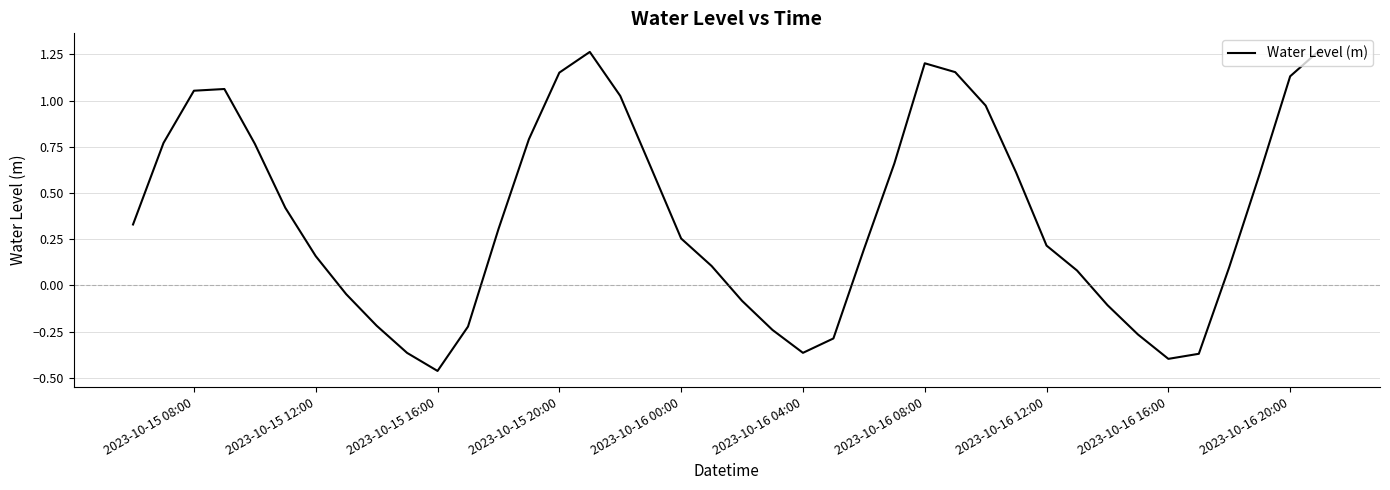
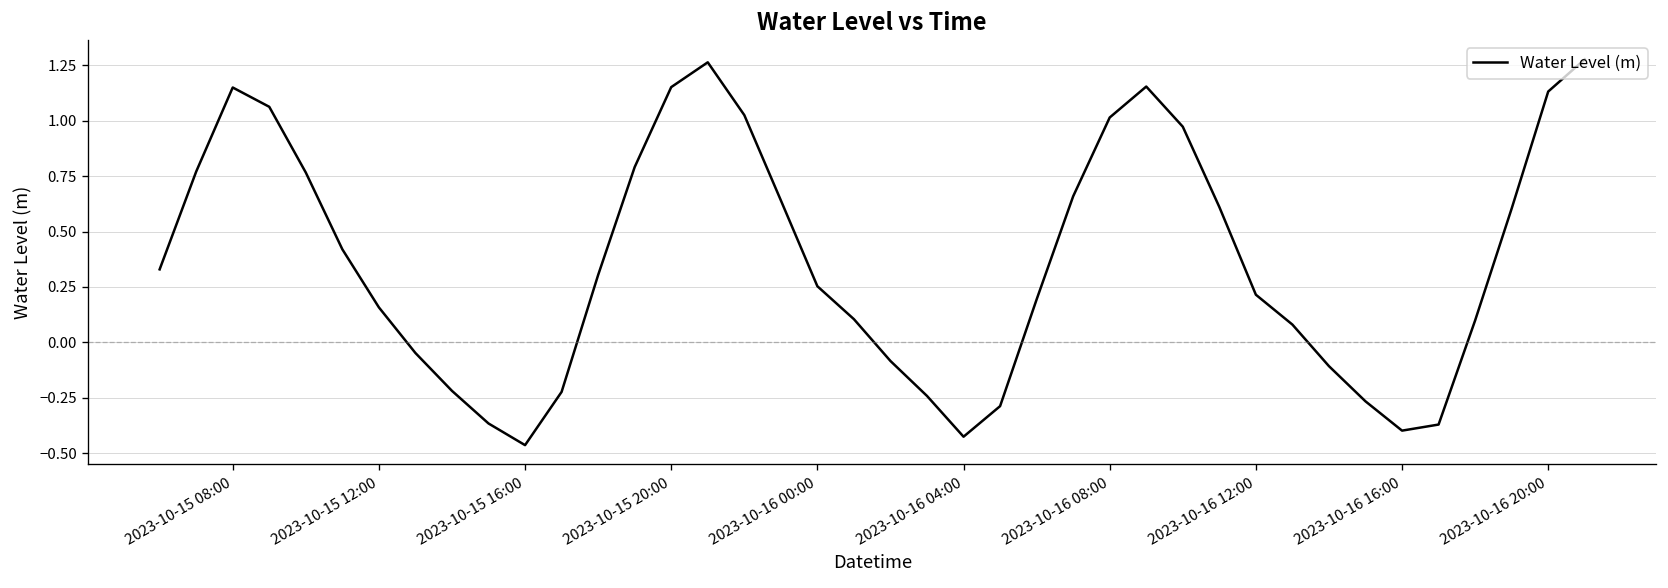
2023-10-15 08:00: 1.05 -> 1.15
2023-10-16 04:00: -0.37 -> -0.43
2023-10-16 08:00: 1.20 -> 1.01
